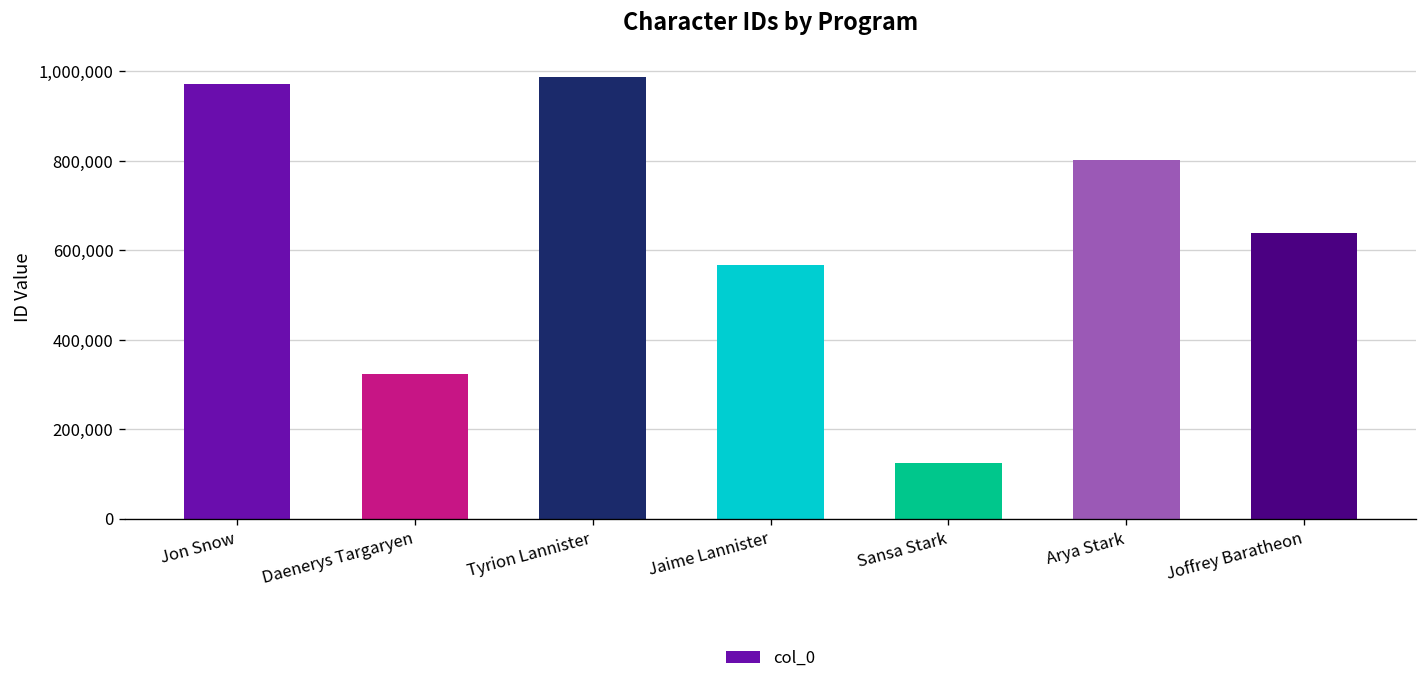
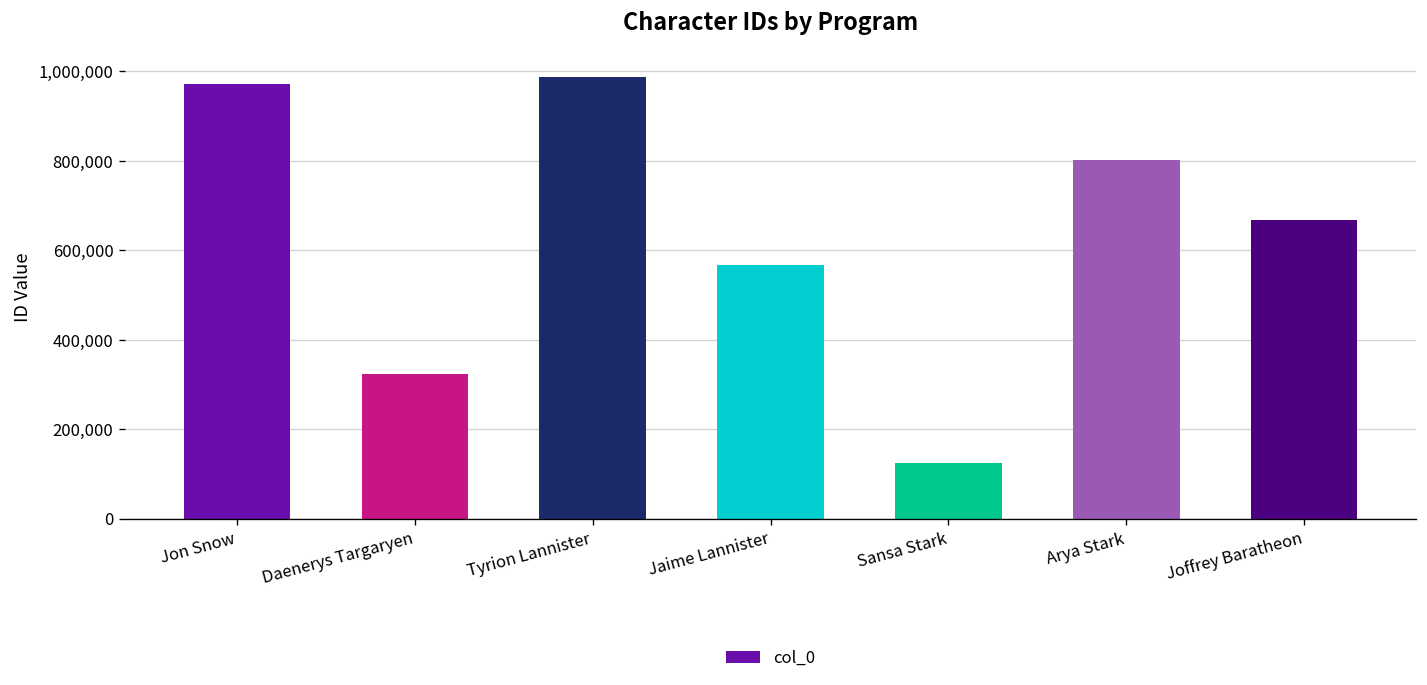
Joffrey Baratheon: 640,000 -> 670,000
